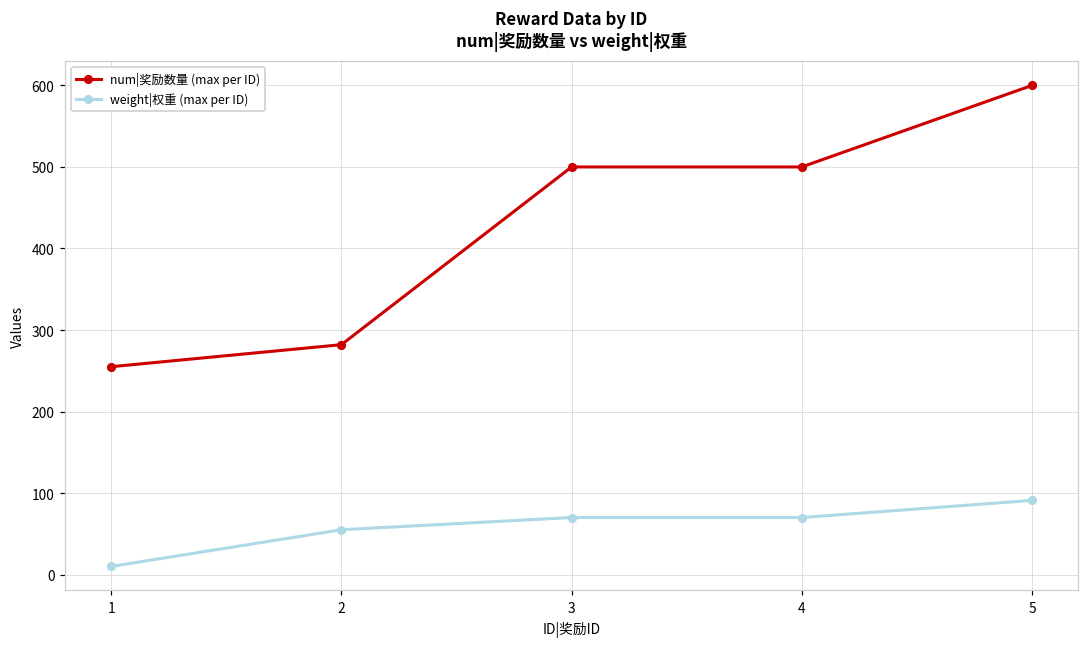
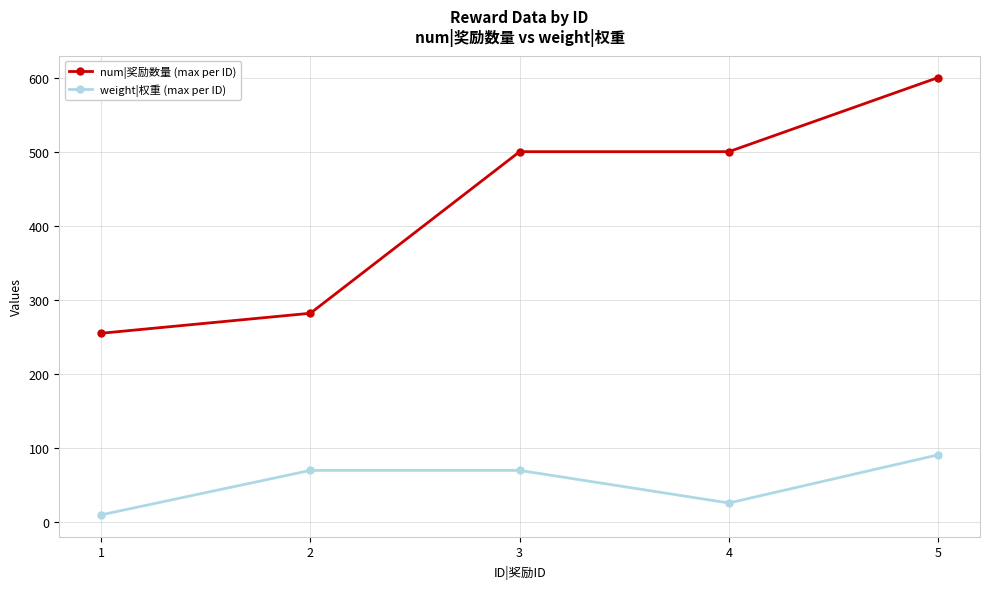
weight|权重 (max per ID), 2: 60 -> 70
weight|权重 (max per ID), 4: 70 -> 30
